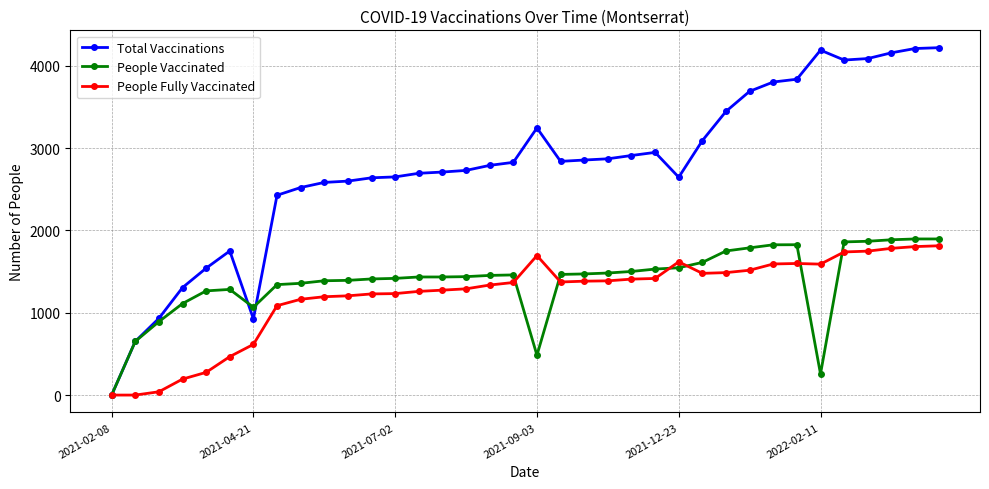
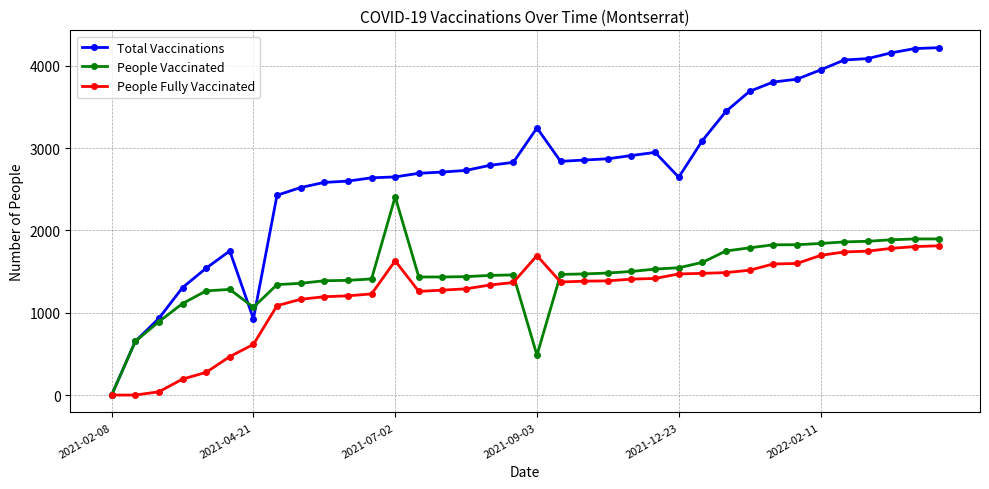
People Vaccinated, 2021-07-02: 1400 -> 2400
People Fully Vaccinated, 2021-07-02: 1200 -> 1600
People Fully Vaccinated, 2021-12-23: 1600 -> 1500
Total Vaccinations, 2022-02-11: 4200 -> 4000
People Vaccinated, 2022-02-11: 300 -> 1800
People Fully Vaccinated, 2022-02-11: 1600 -> 1700
